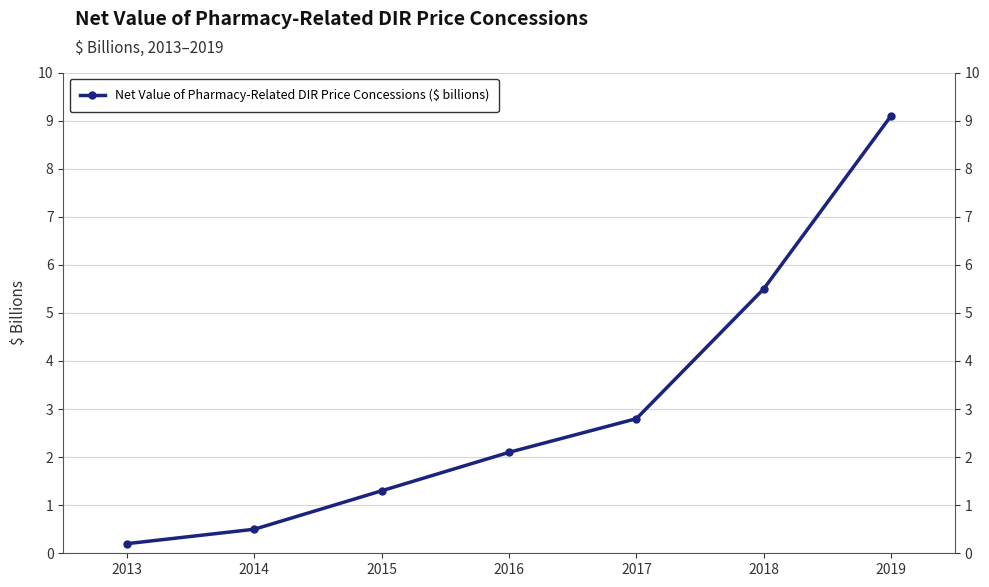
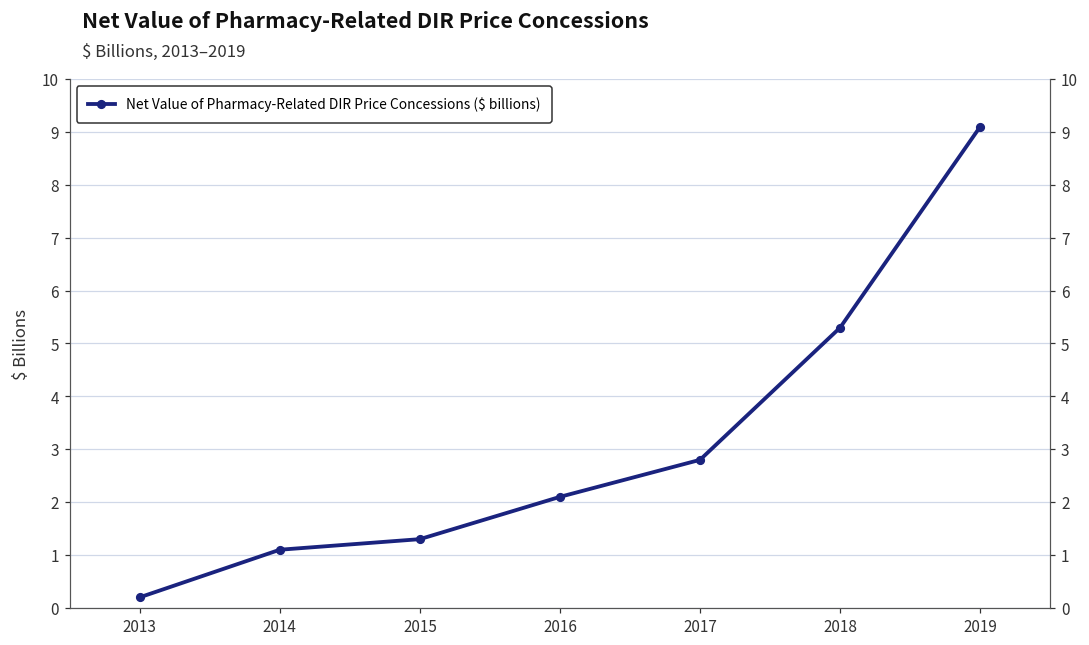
2014: 0.5 -> 1.1
2018: 5.5 -> 5.3
